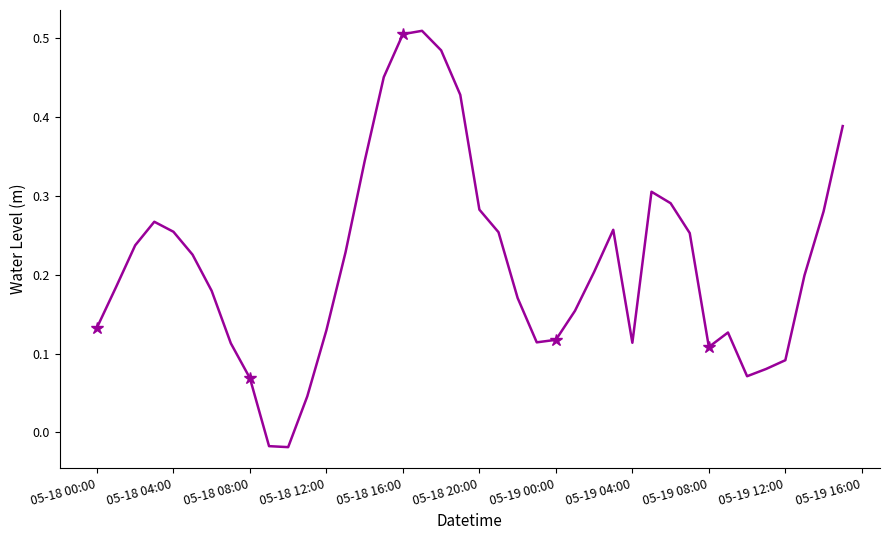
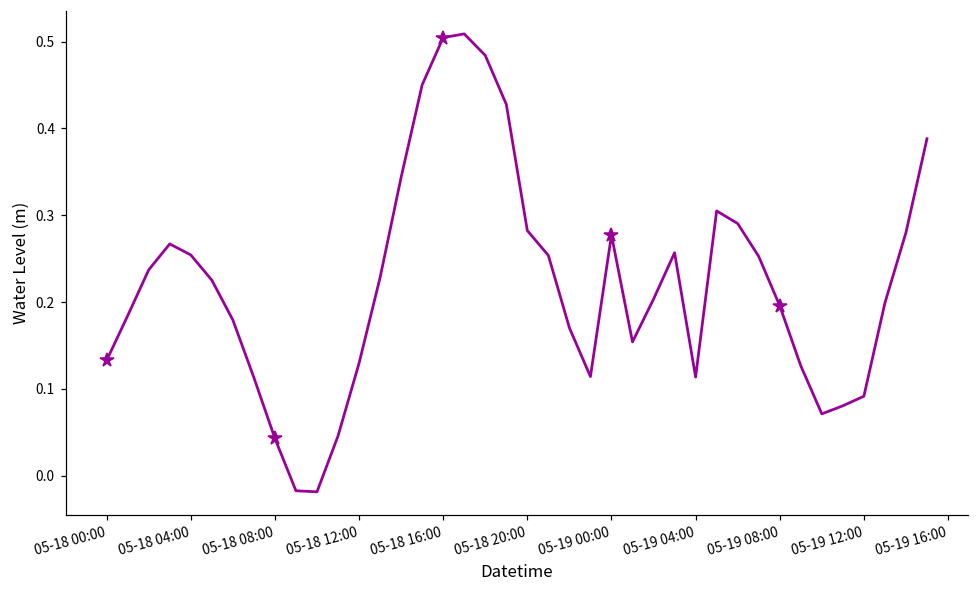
05-18 08:00: 0.07 -> 0.04
05-19 00:00: 0.12 -> 0.28
05-19 08:00: 0.11 -> 0.20
